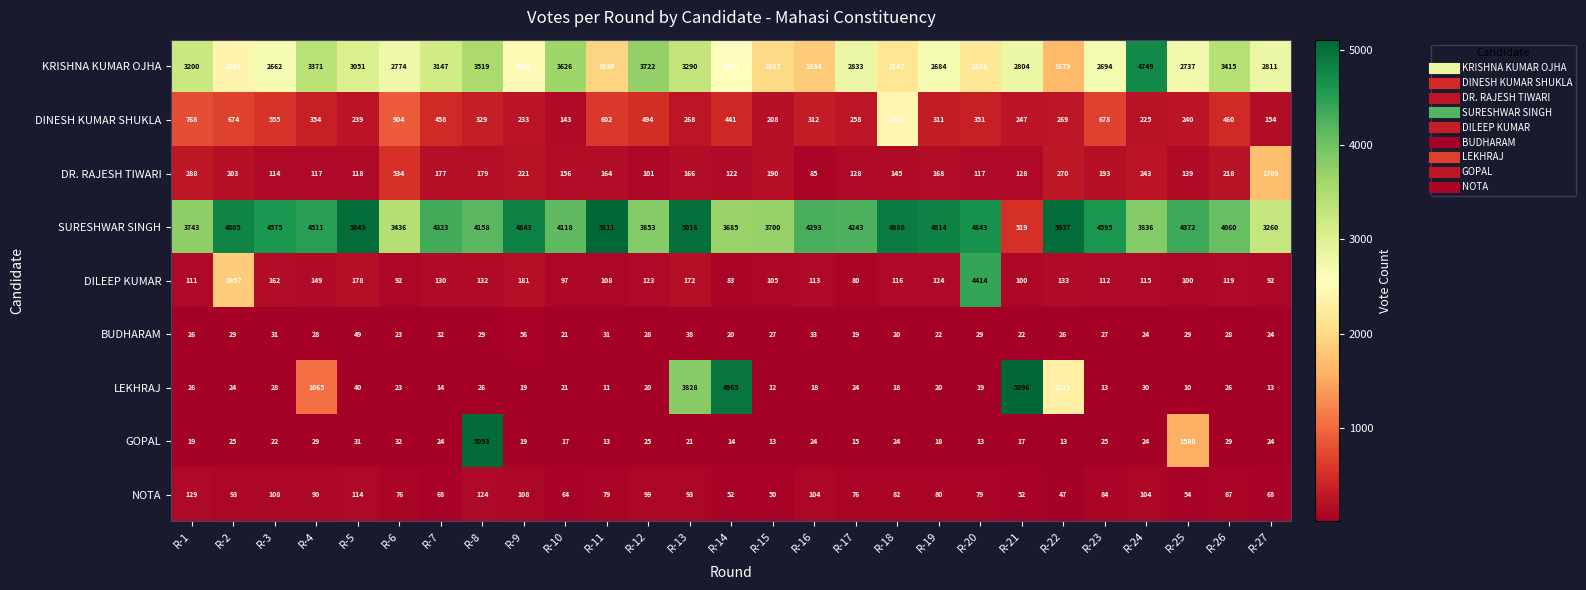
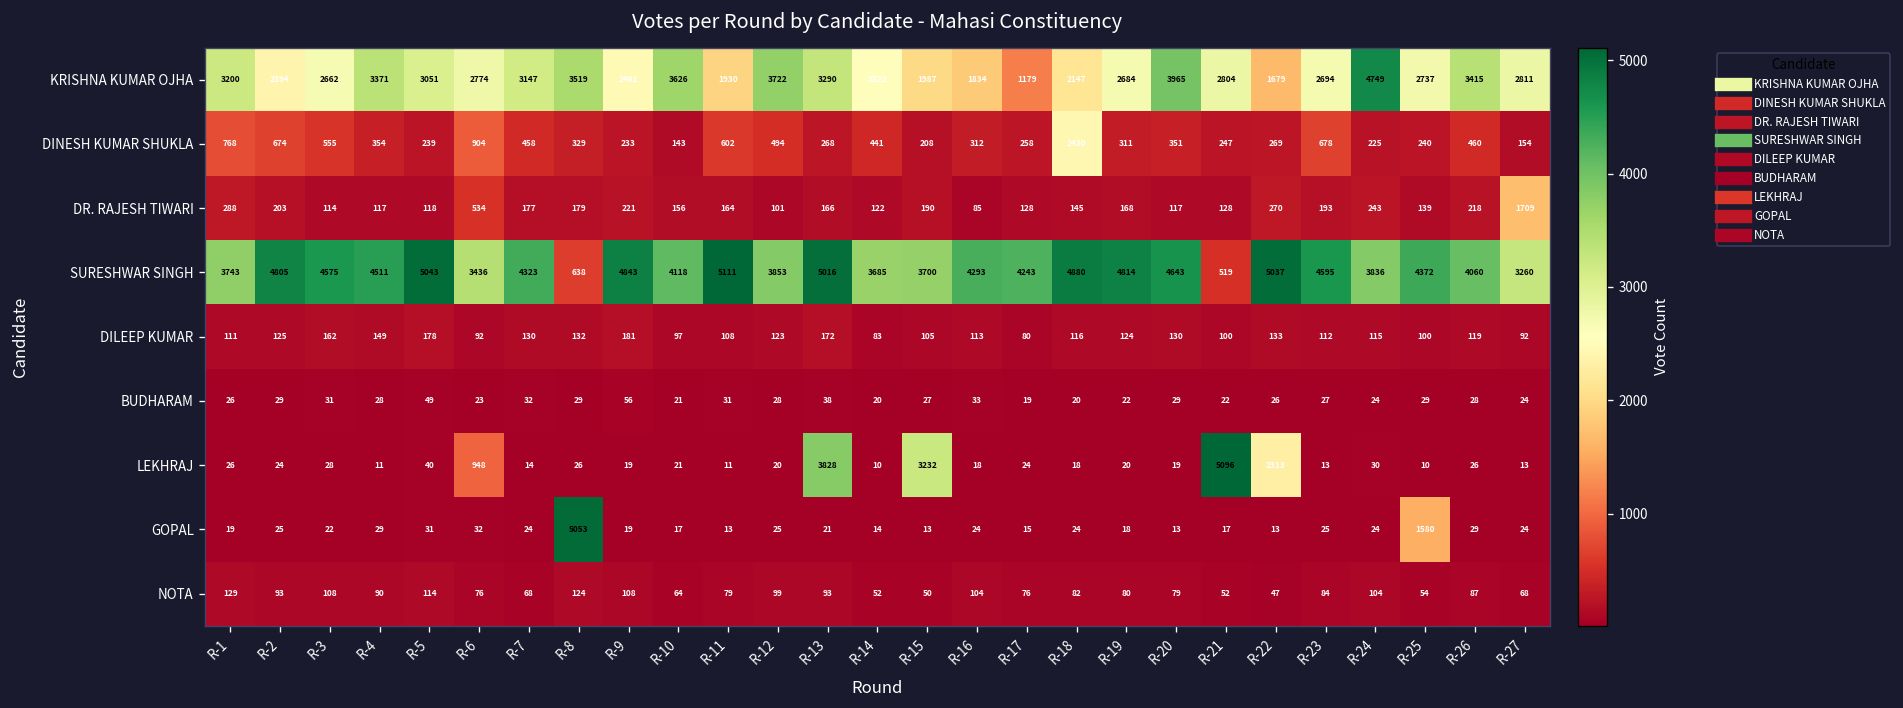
KRISHNA KUMAR OJHA, R-17: 2833 -> 1179
KRISHNA KUMAR OJHA, R-20: 2166 -> 3965
SURESHWAR SINGH, R-8: 4158 -> 638
DILEEP KUMAR, R-2: 1857 -> 125
DILEEP KUMAR, R-20: 4414 -> 130
LEKHRAJ, R-4: 1065 -> 11
LEKHRAJ, R-6: 23 -> 948
LEKHRAJ, R-14: 4965 -> 10
LEKHRAJ, R-15: 12 -> 3232
